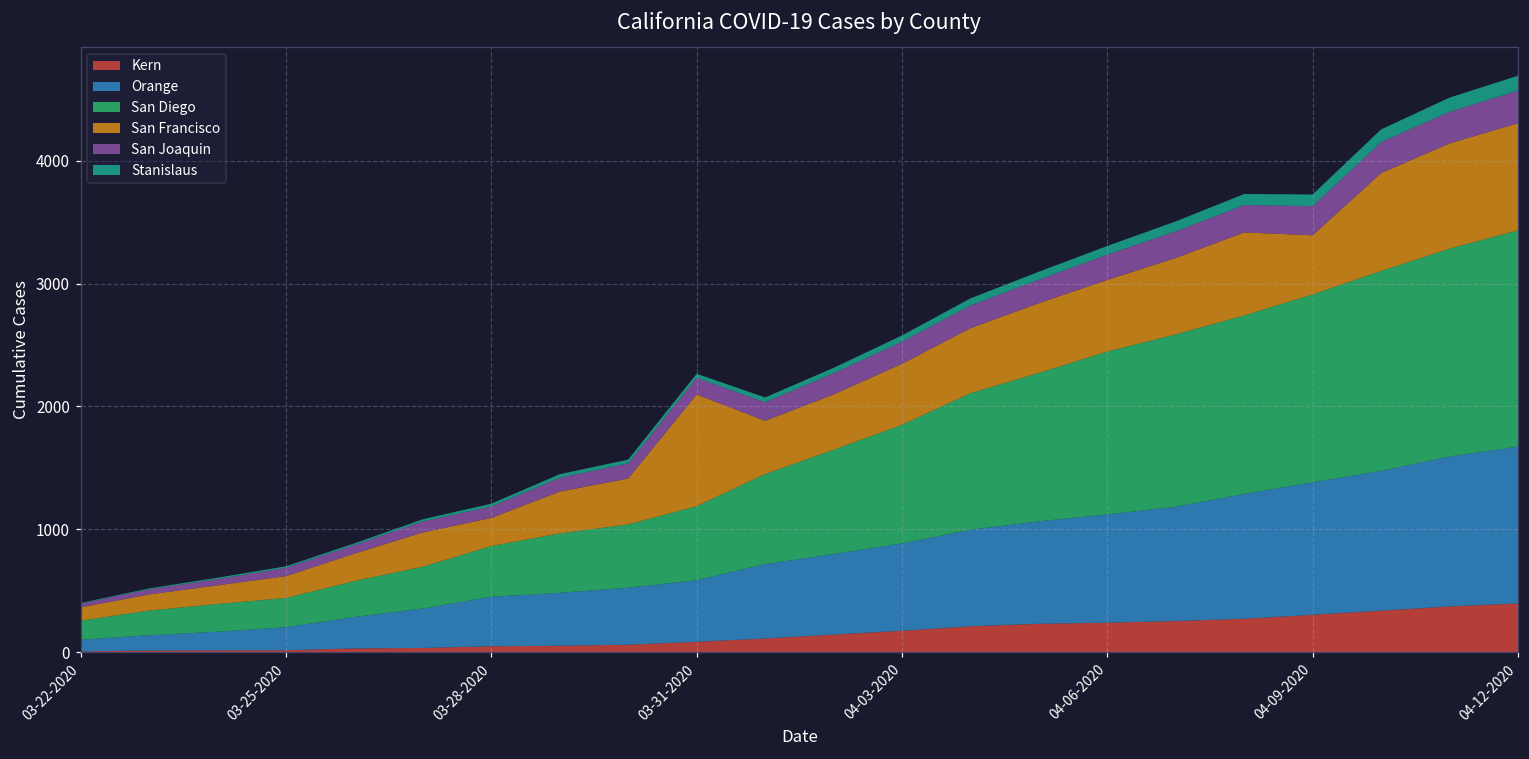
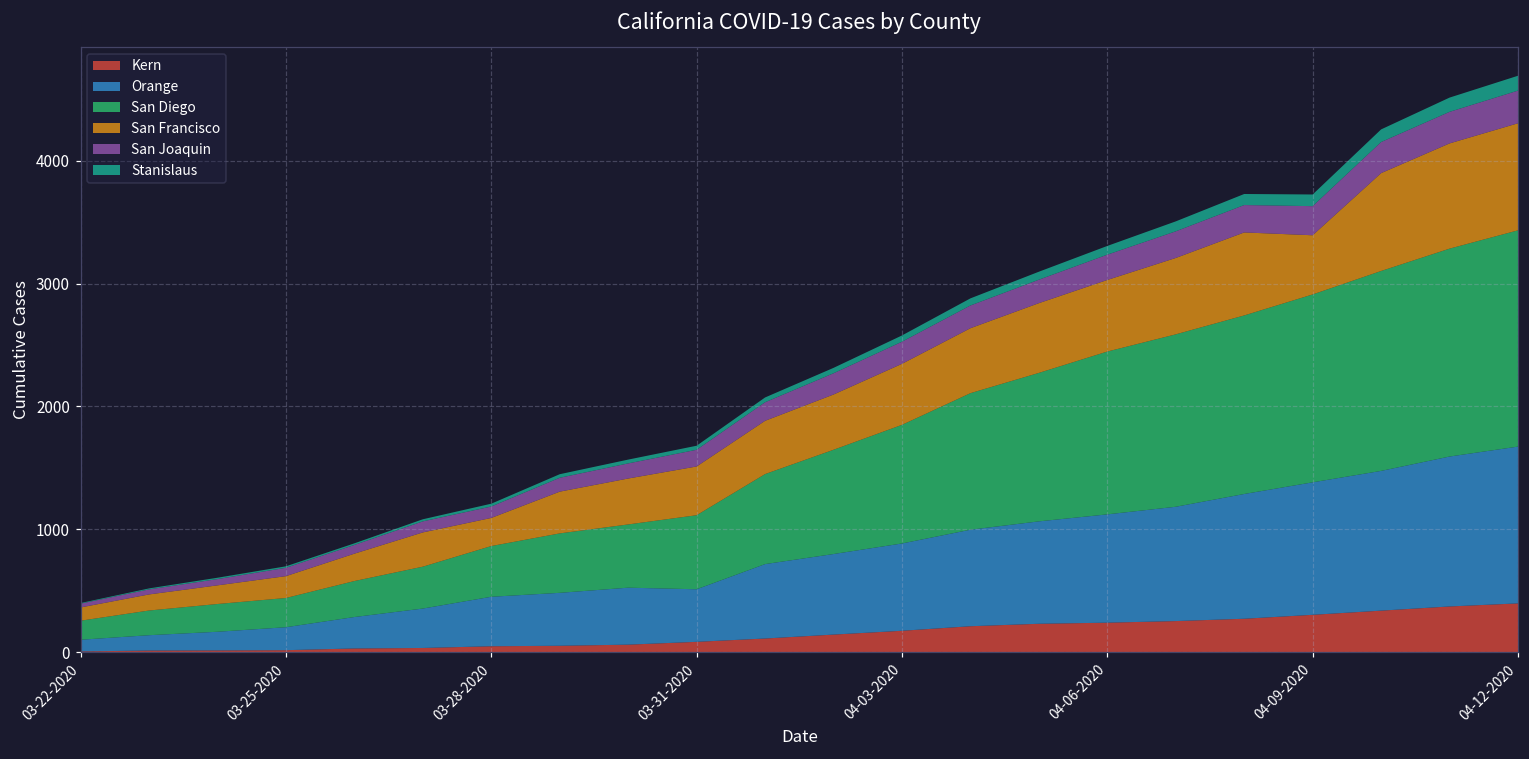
Orange, 03-31-2020: 500 -> 430
San Francisco, 03-31-2020: 910 -> 400
